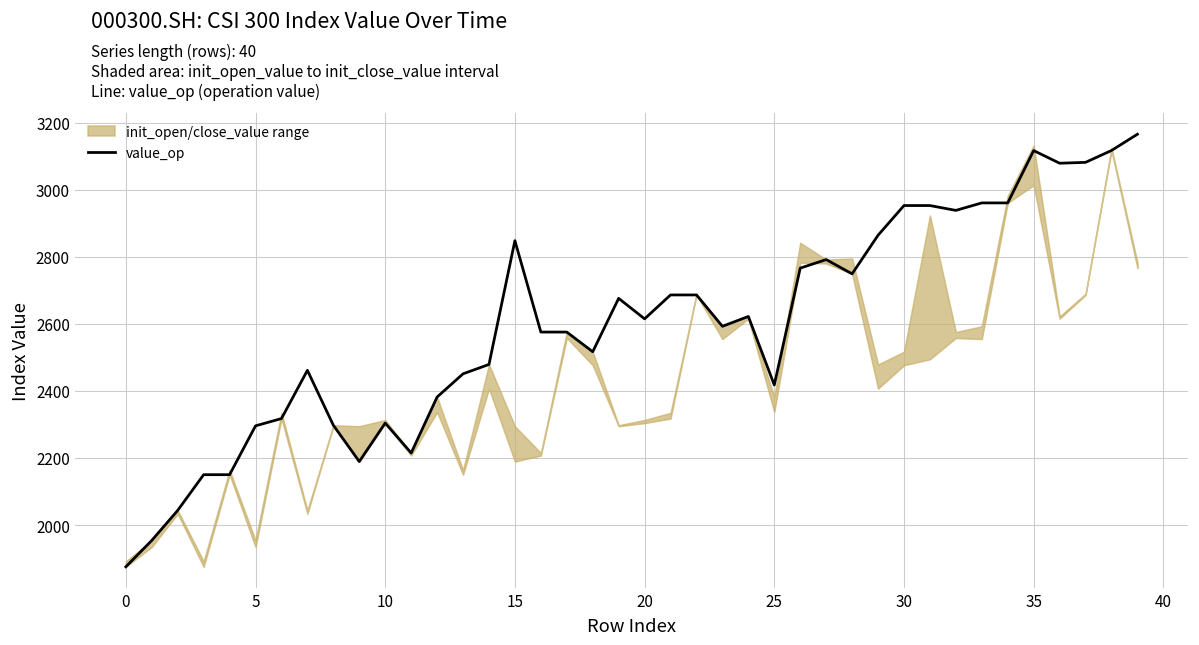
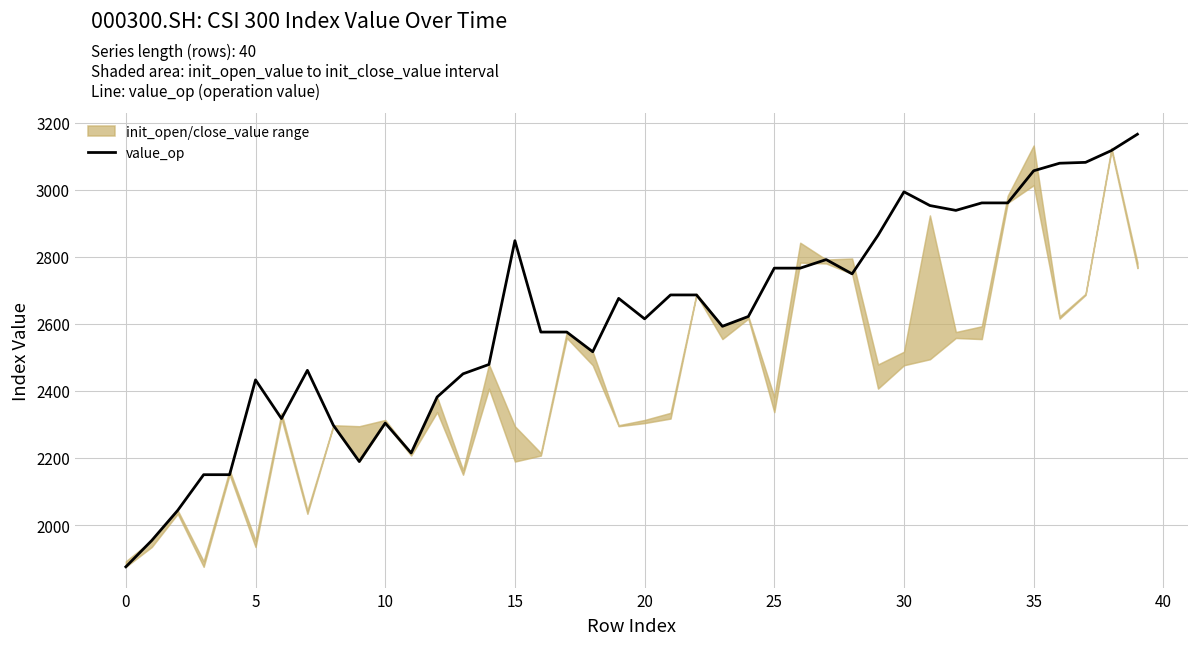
value_op, 5: 2300 -> 2430
value_op, 25: 2420 -> 2770
value_op, 30: 2950 -> 2990
value_op, 35: 3120 -> 3060
